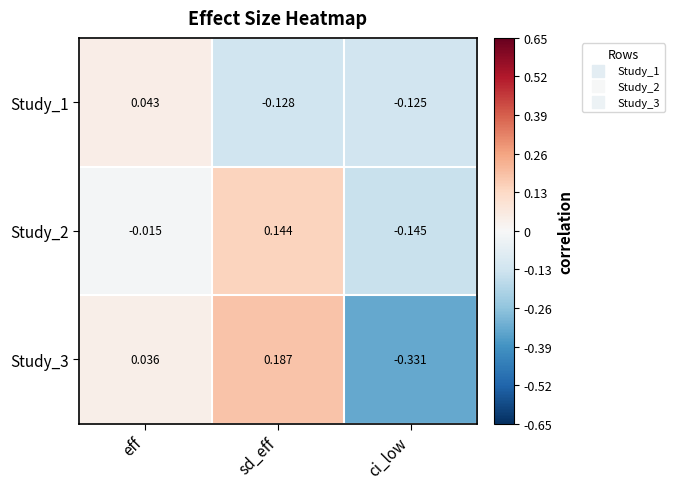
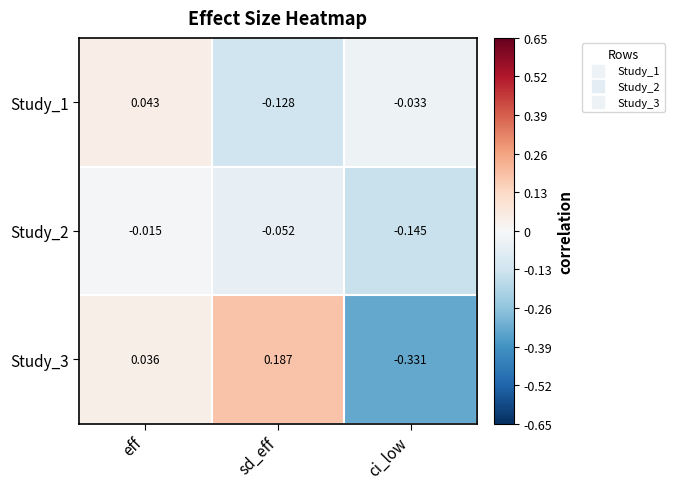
Study_1, ci_low: -0.125 -> -0.033
Study_2, sd_eff: 0.144 -> -0.052
